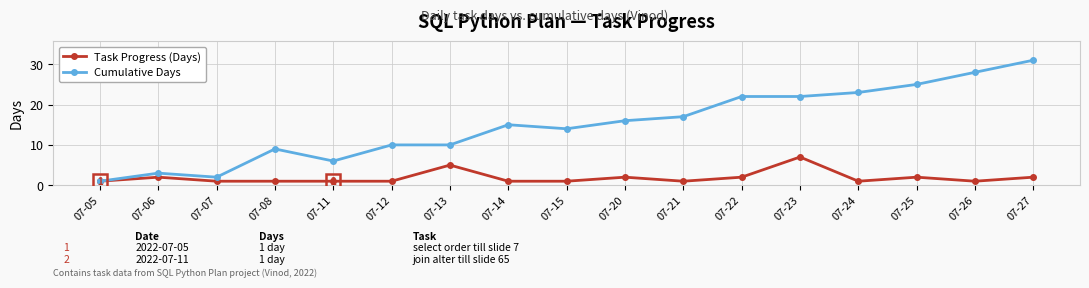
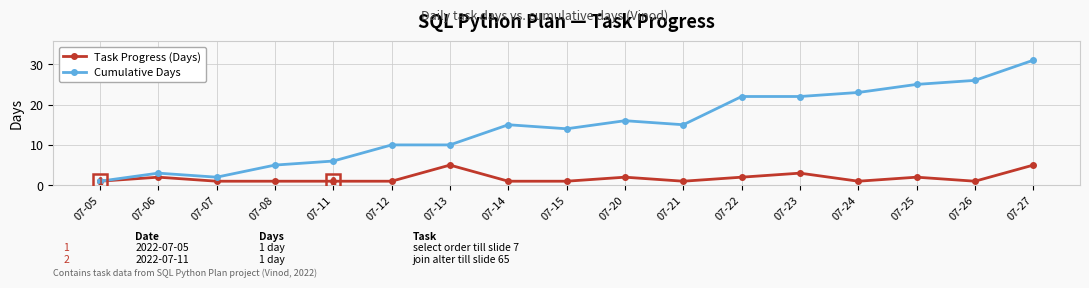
Cumulative Days, 07-08: 9 -> 5
Cumulative Days, 07-21: 17 -> 15
Task Progress (Days), 07-23: 7 -> 3
Cumulative Days, 07-26: 28 -> 26
Task Progress (Days), 07-27: 2 -> 5
